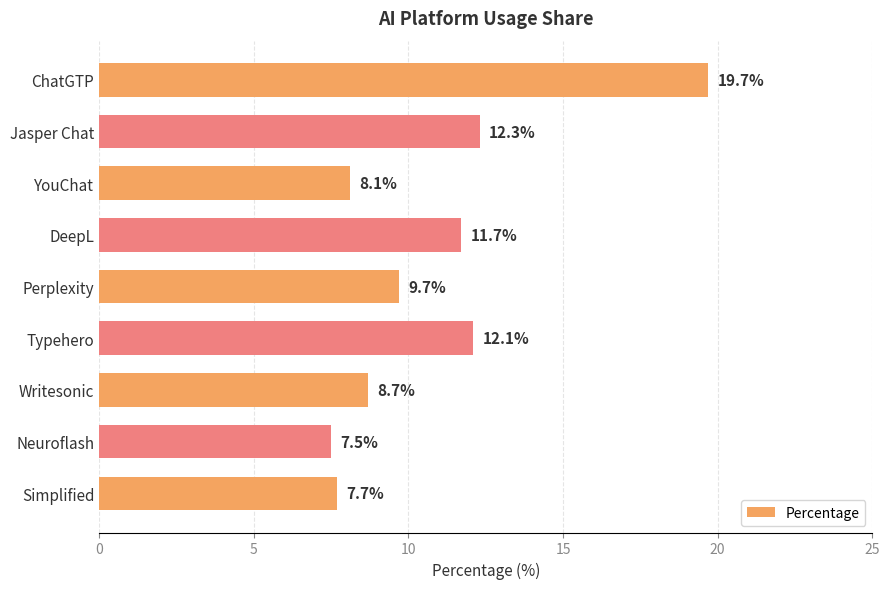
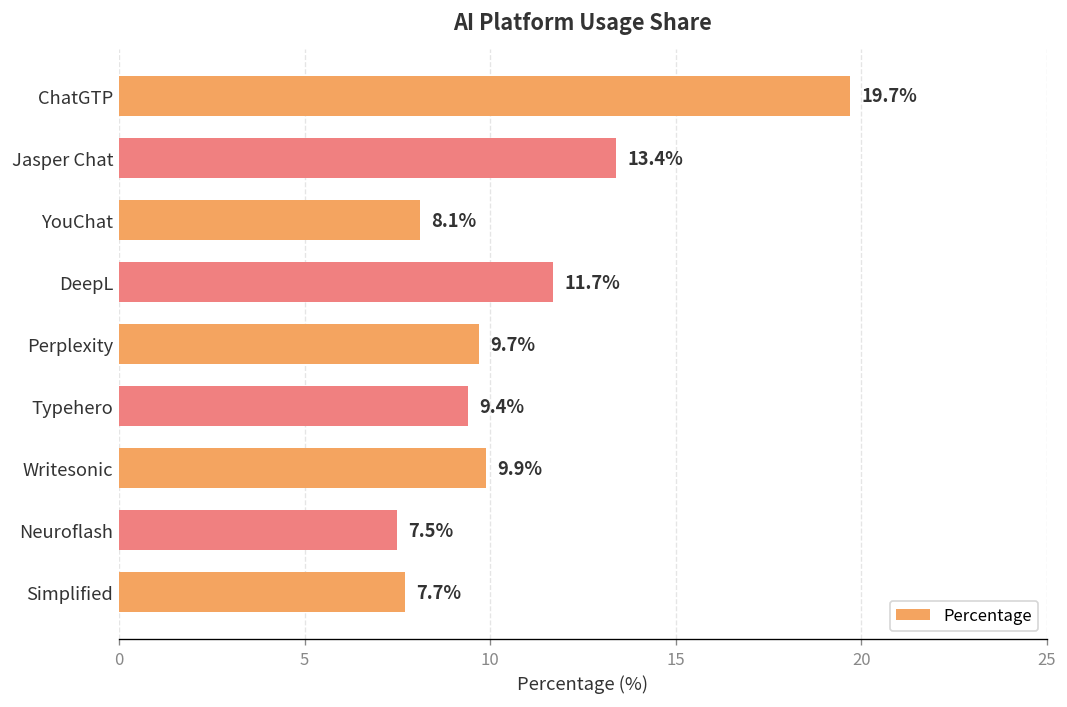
Jasper Chat: 12.3% -> 13.4%
Typehero: 12.1% -> 9.4%
Writesonic: 8.7% -> 9.9%
